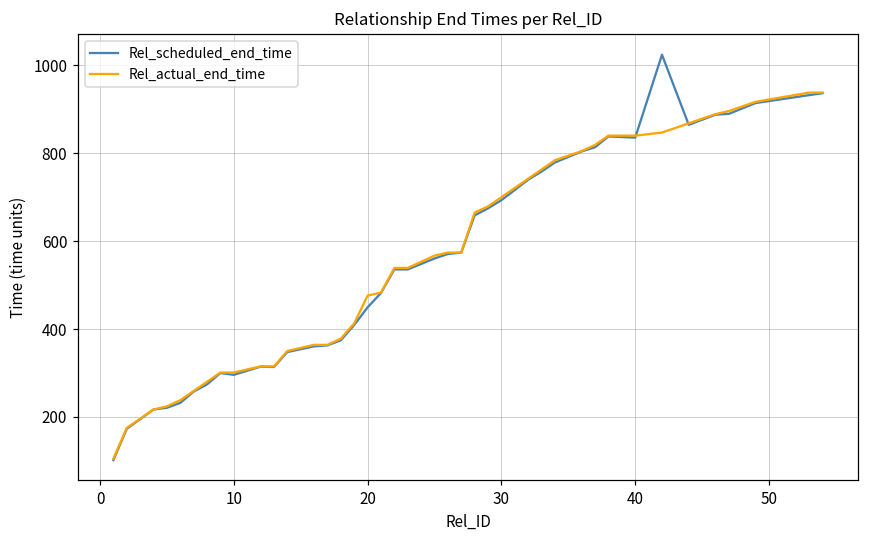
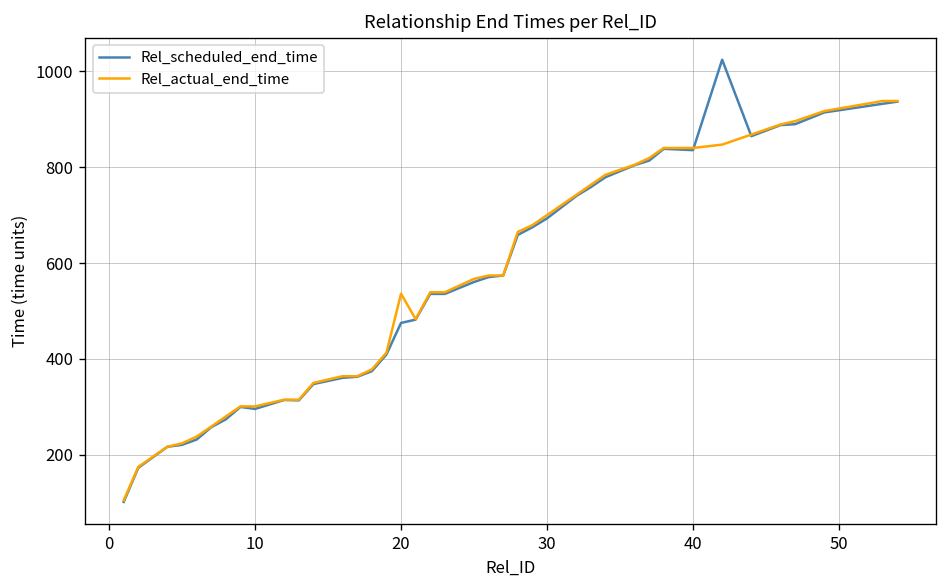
Rel_scheduled_end_time, 20: 450 -> 480
Rel_actual_end_time, 20: 480 -> 540
